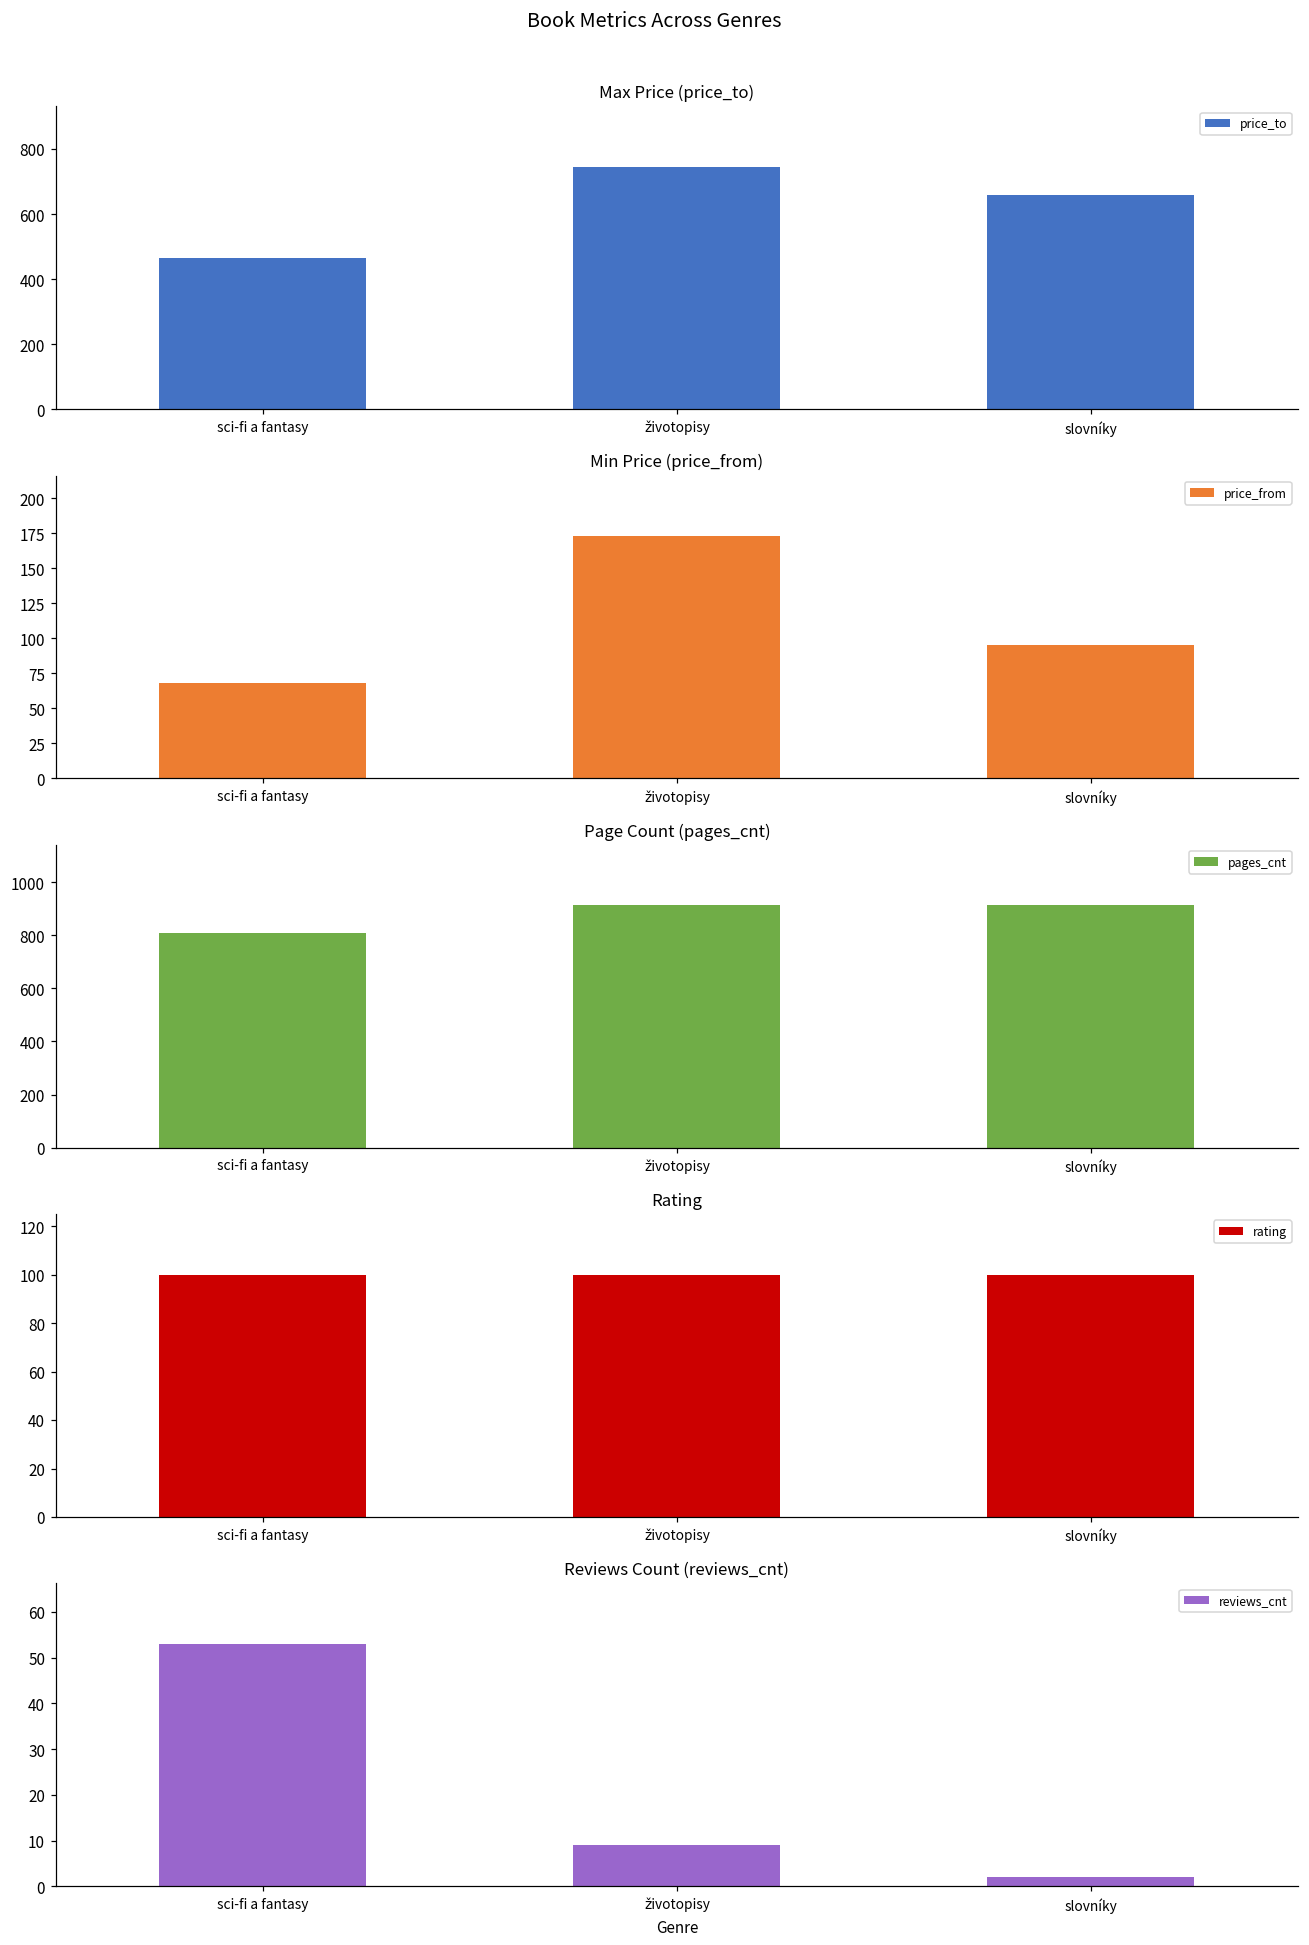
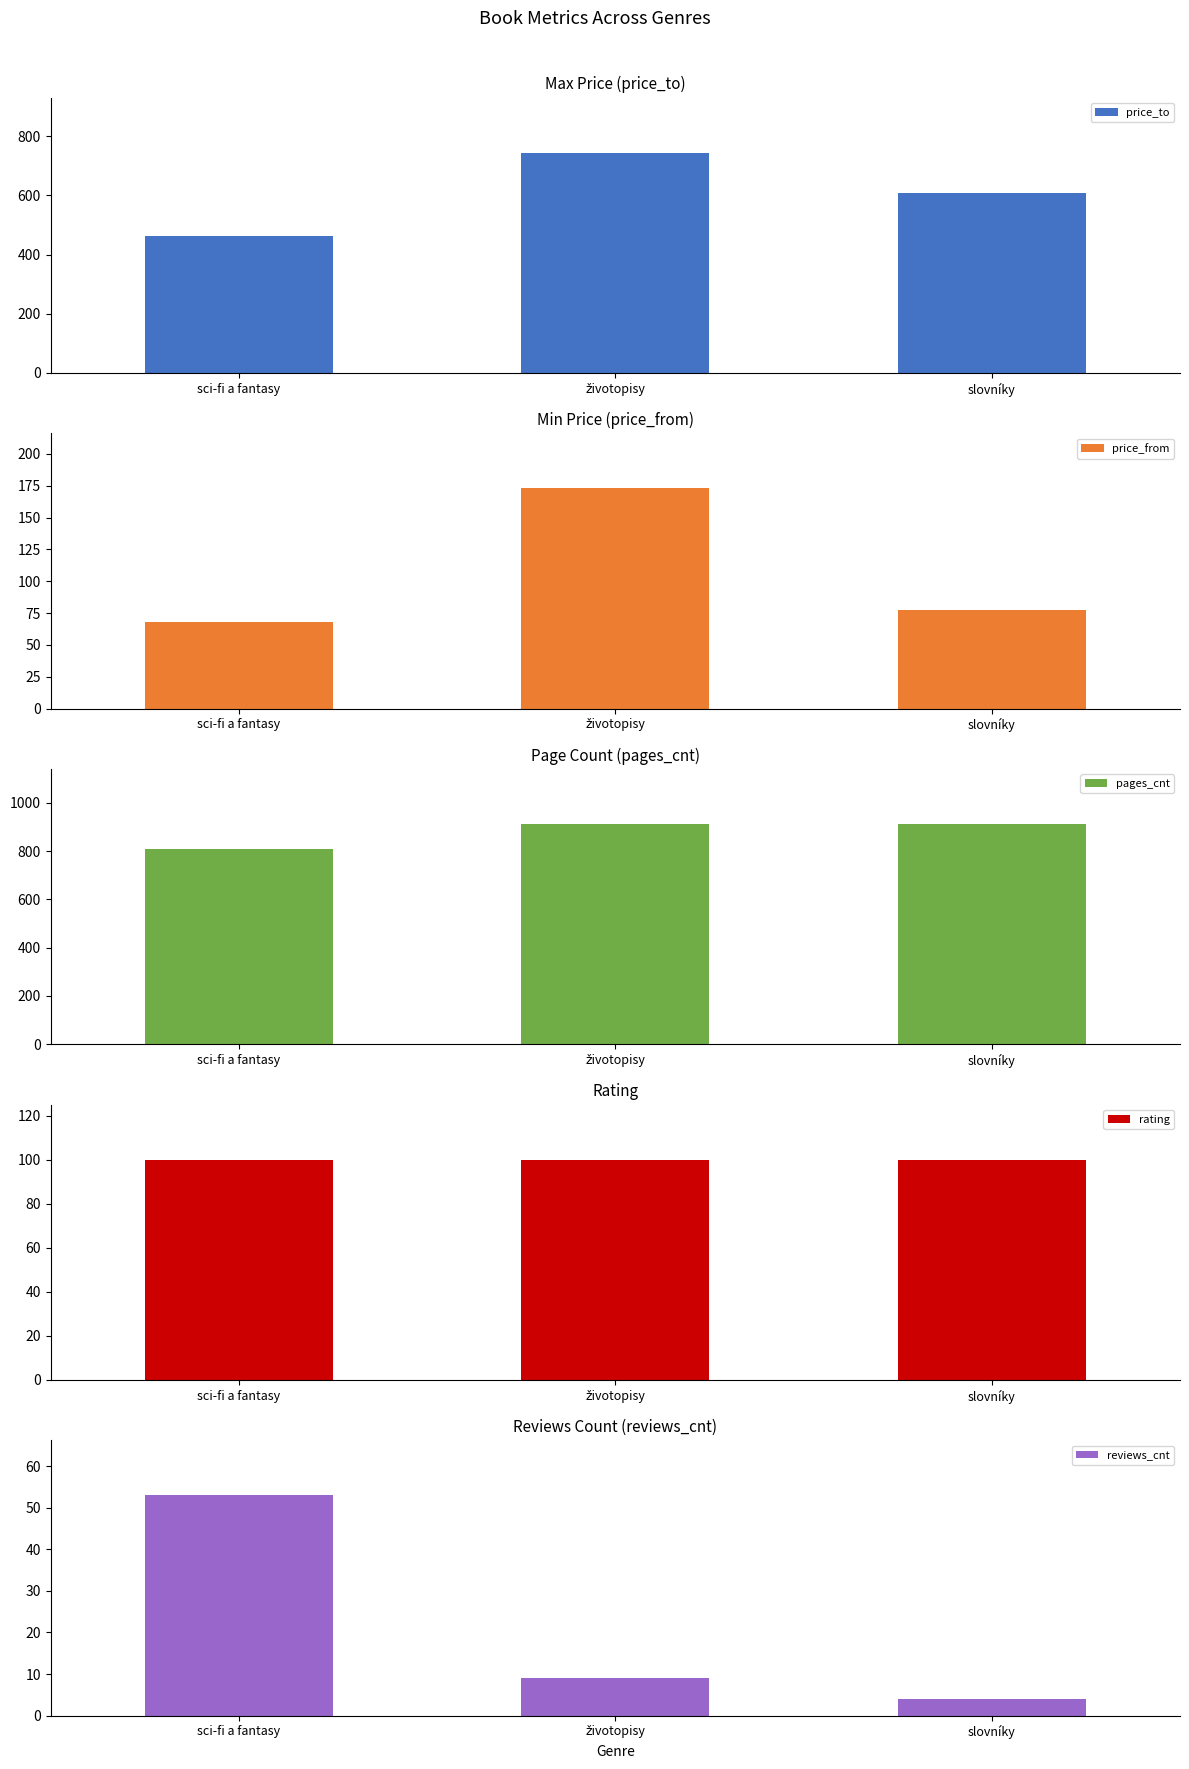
Max Price (price_to), slovníky: 660 -> 610
Min Price (price_from), slovníky: 95 -> 77
Reviews Count (reviews_cnt), slovníky: 2 -> 4
